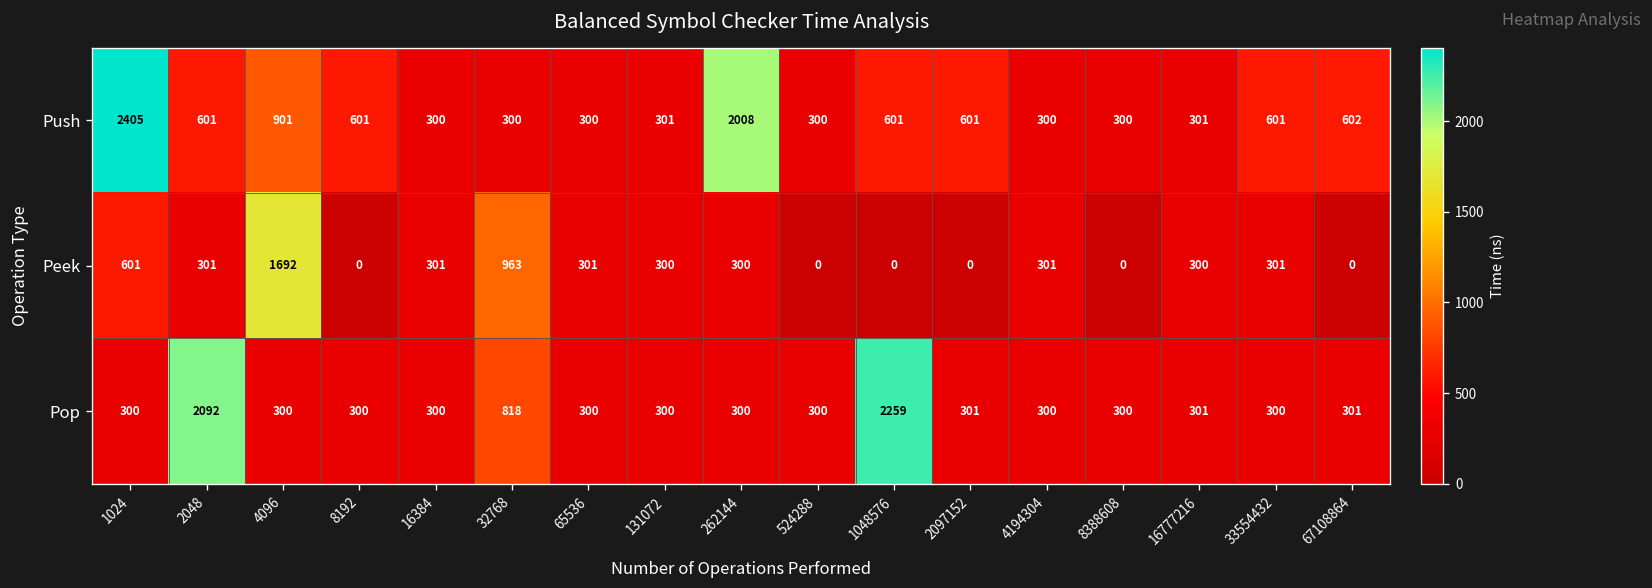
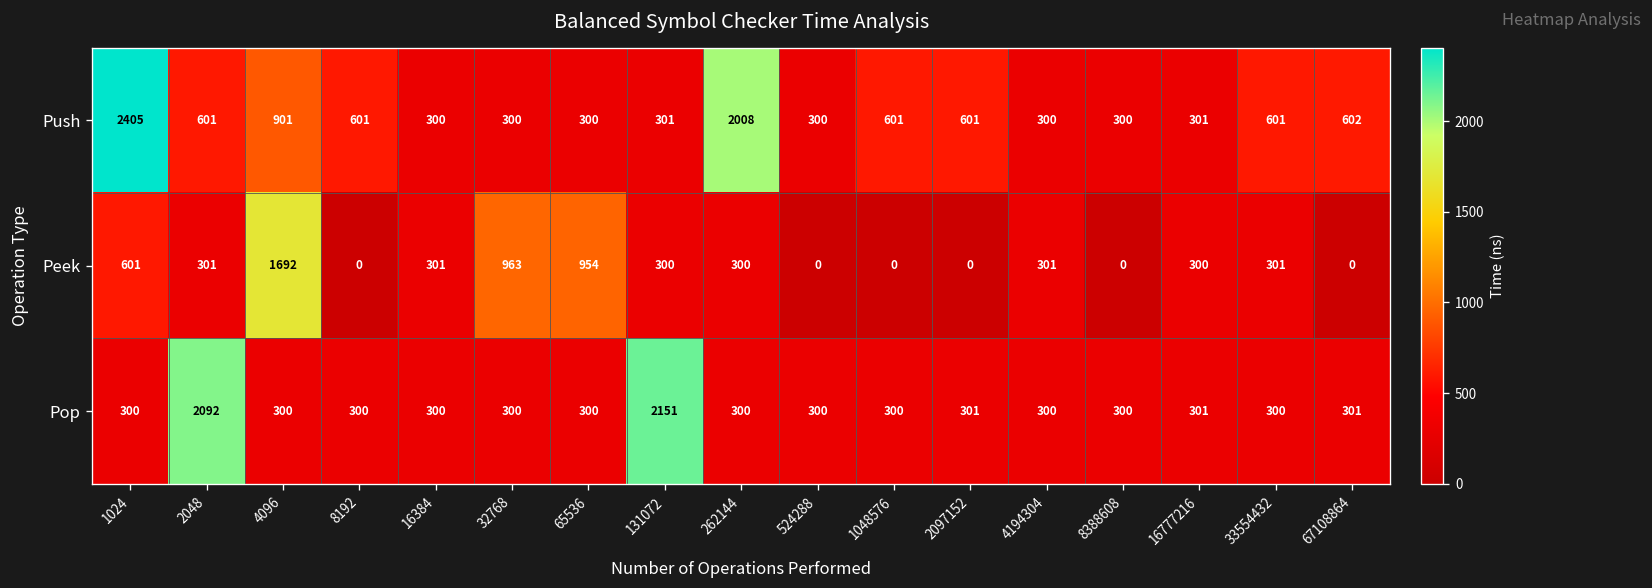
Peek, 65536: 301 -> 954
Pop, 32768: 818 -> 300
Pop, 131072: 300 -> 2151
Pop, 1048576: 2259 -> 300
